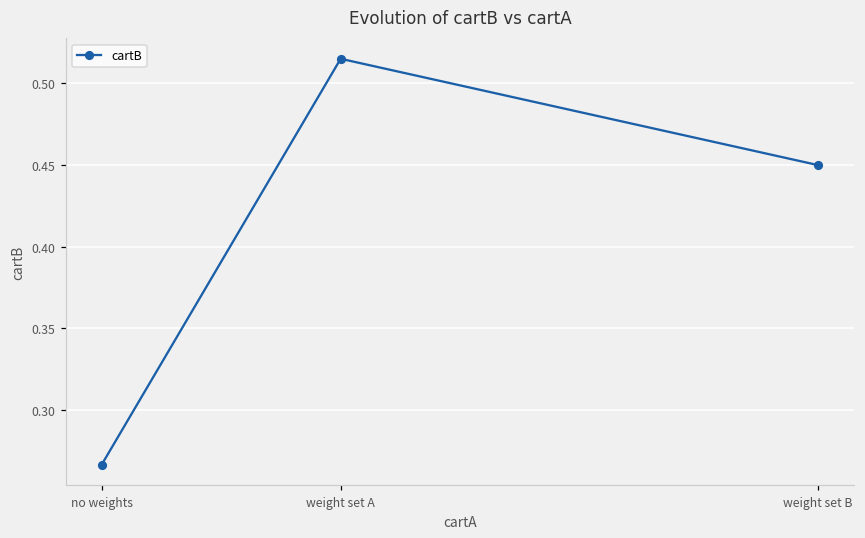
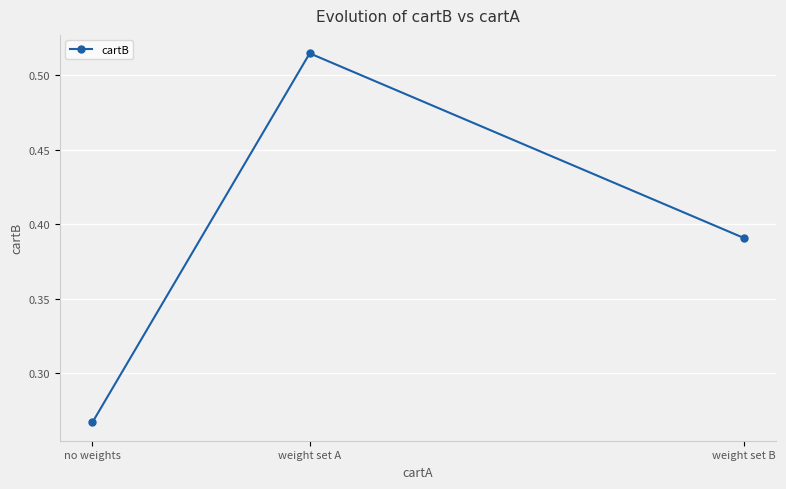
weight set B: 0.450 -> 0.391
